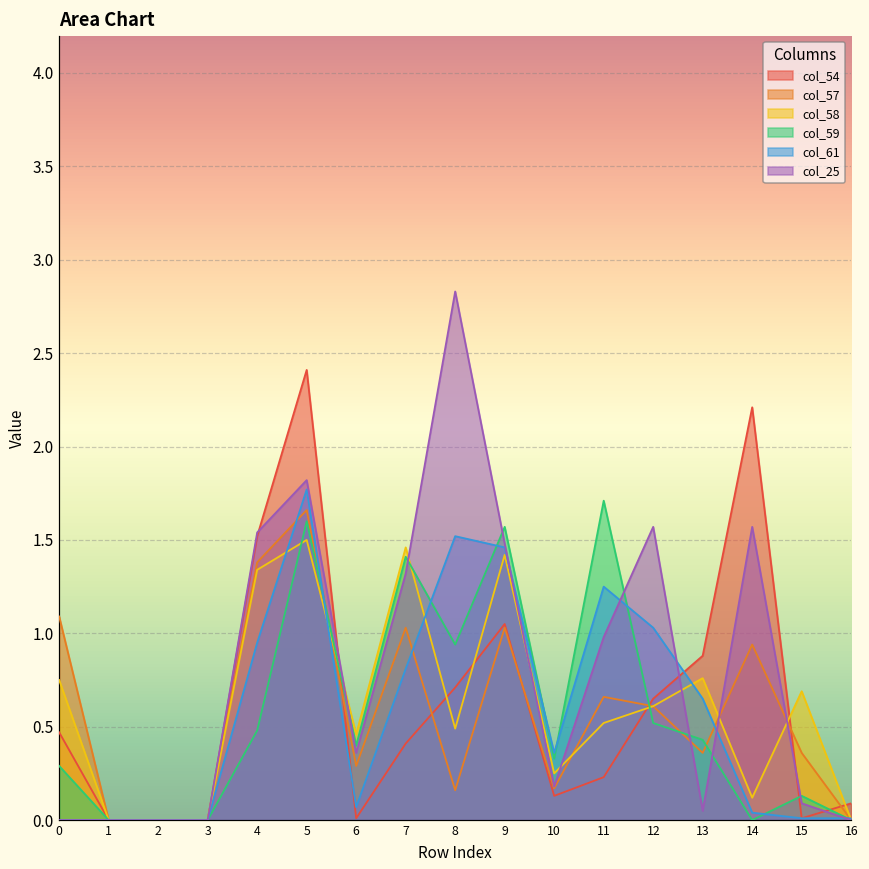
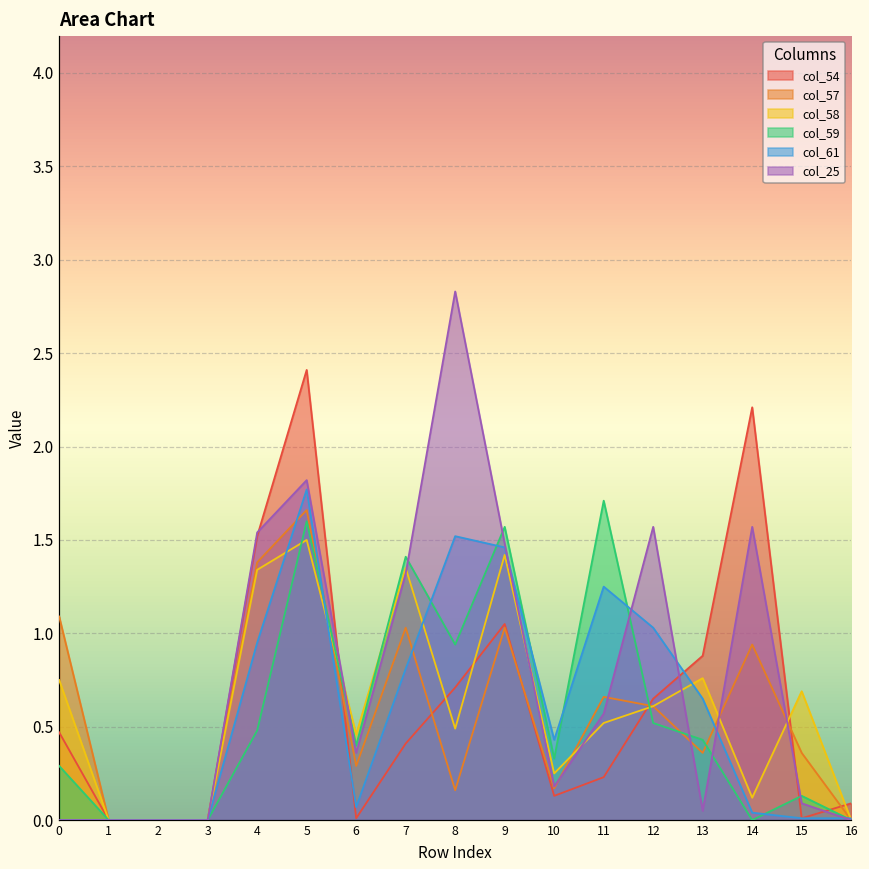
col_58, 7: 1.46 -> 1.35
col_61, 10: 0.36 -> 0.43
col_25, 11: 0.98 -> 0.57
